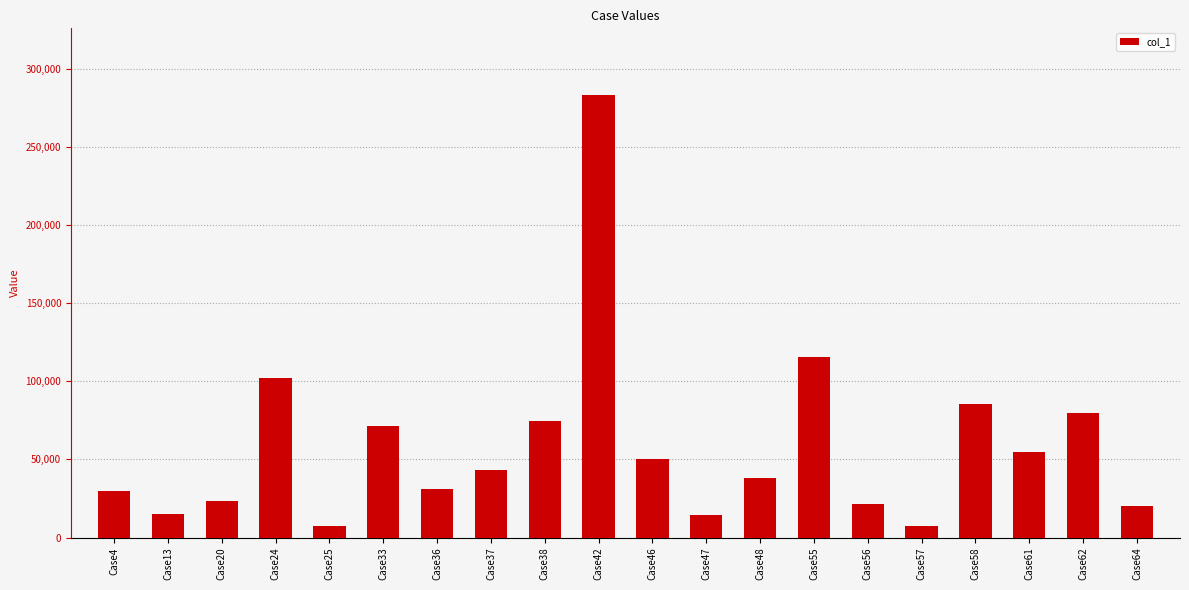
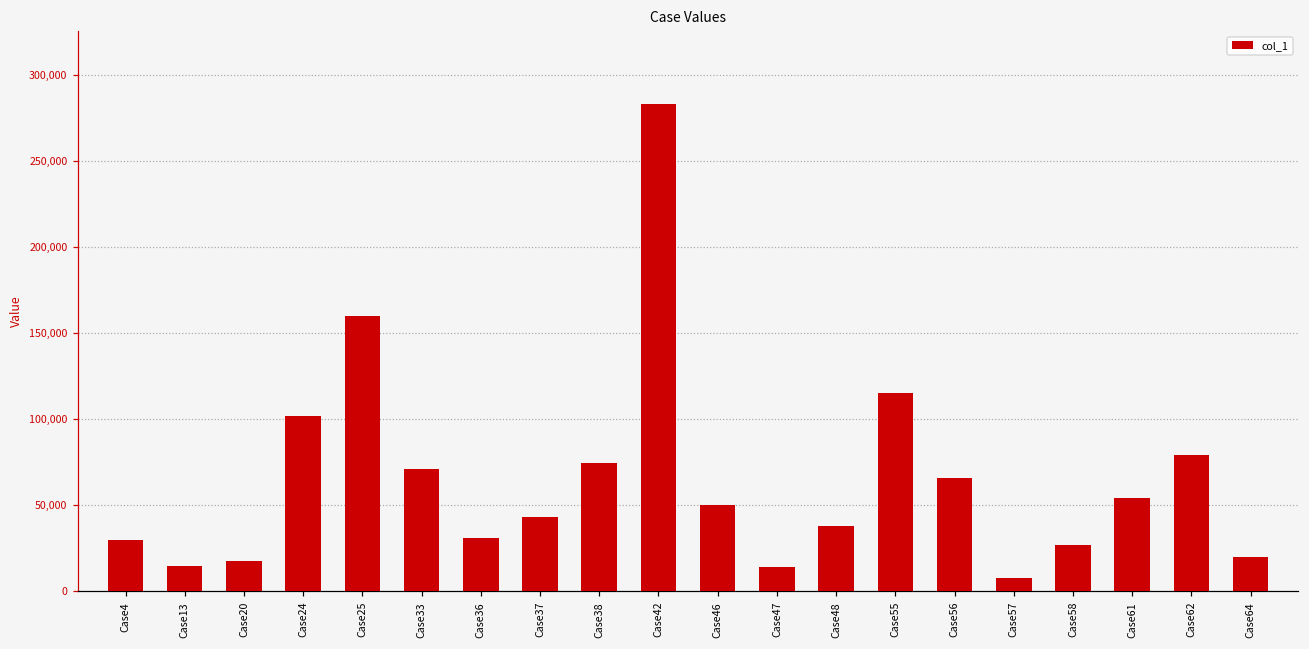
Case20: 23,000 -> 18,000
Case25: 7,000 -> 160,000
Case56: 22,000 -> 66,000
Case58: 86,000 -> 27,000
